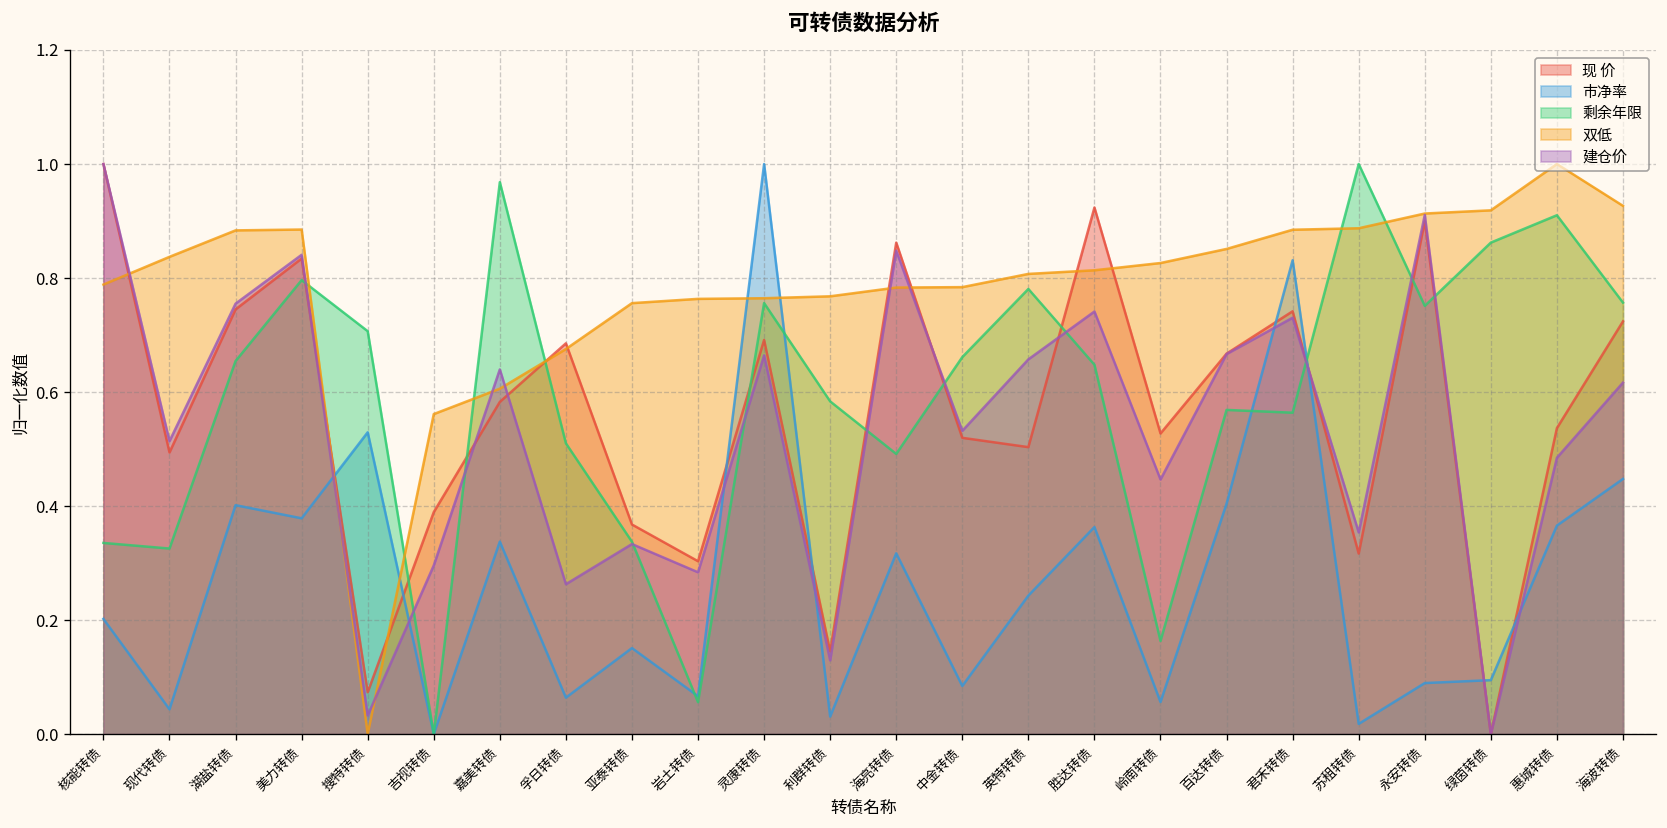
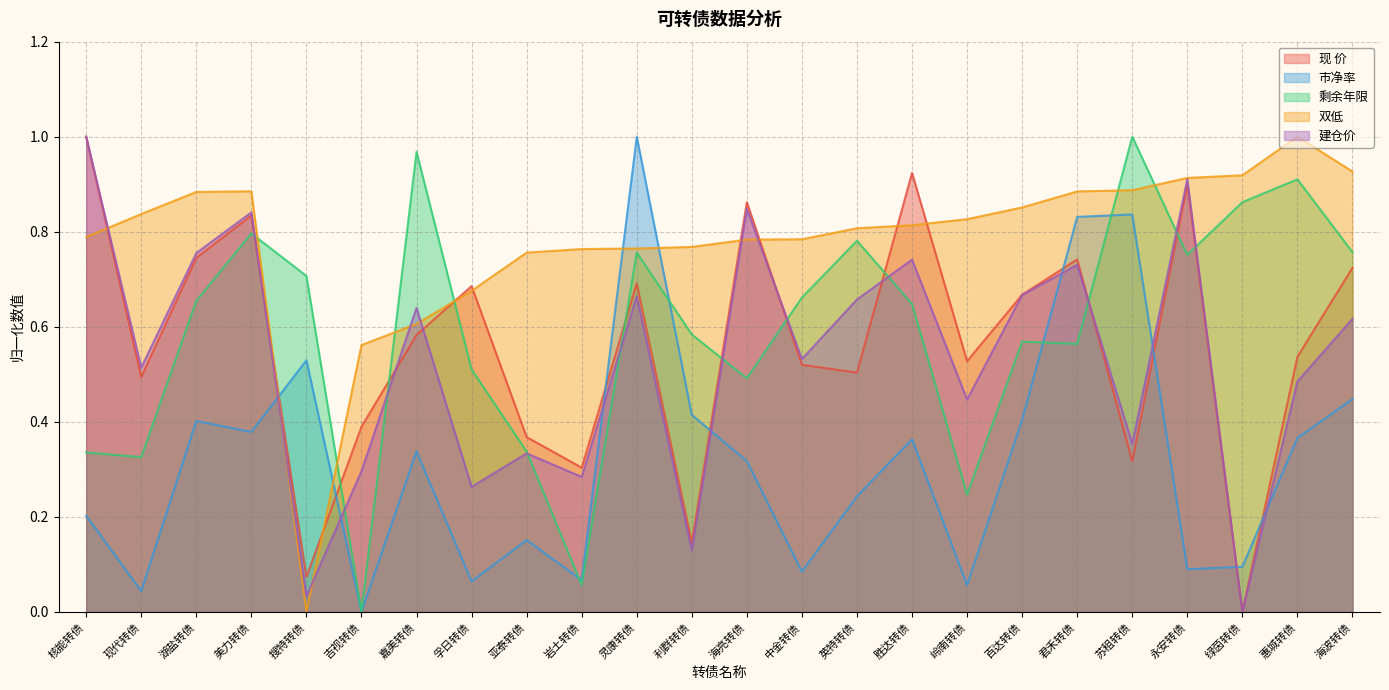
市净率, 利群转债: 0.03 -> 0.41
剩余年限, 岭南转债: 0.16 -> 0.25
市净率, 苏租转债: 0.02 -> 0.84
